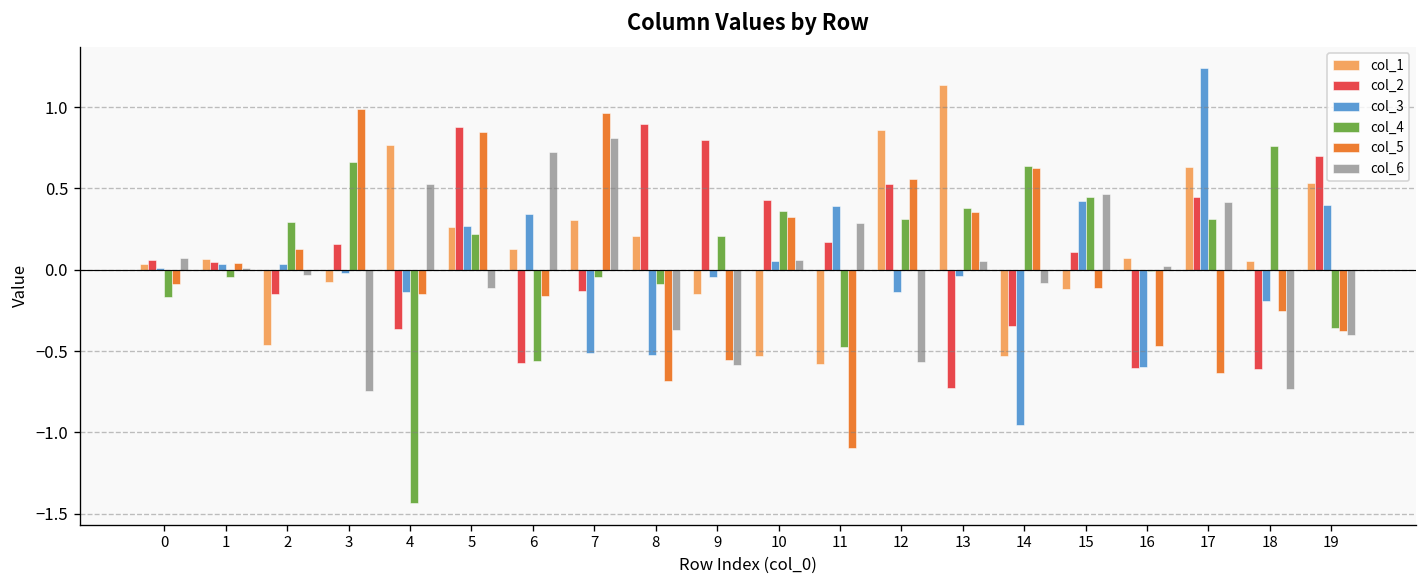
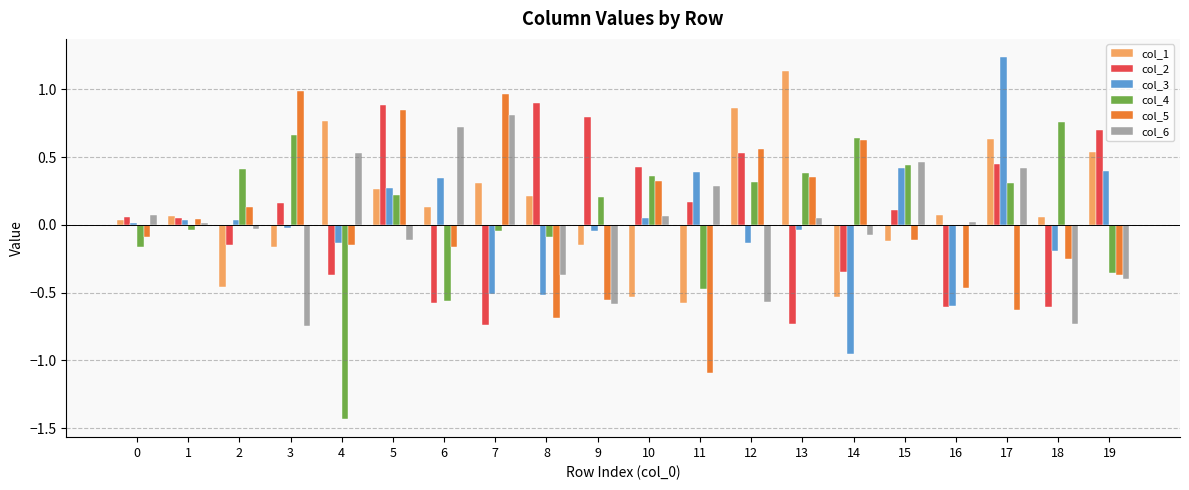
col_4, 2: 0.29 -> 0.41
col_1, 3: -0.08 -> -0.16
col_2, 7: -0.13 -> -0.74
